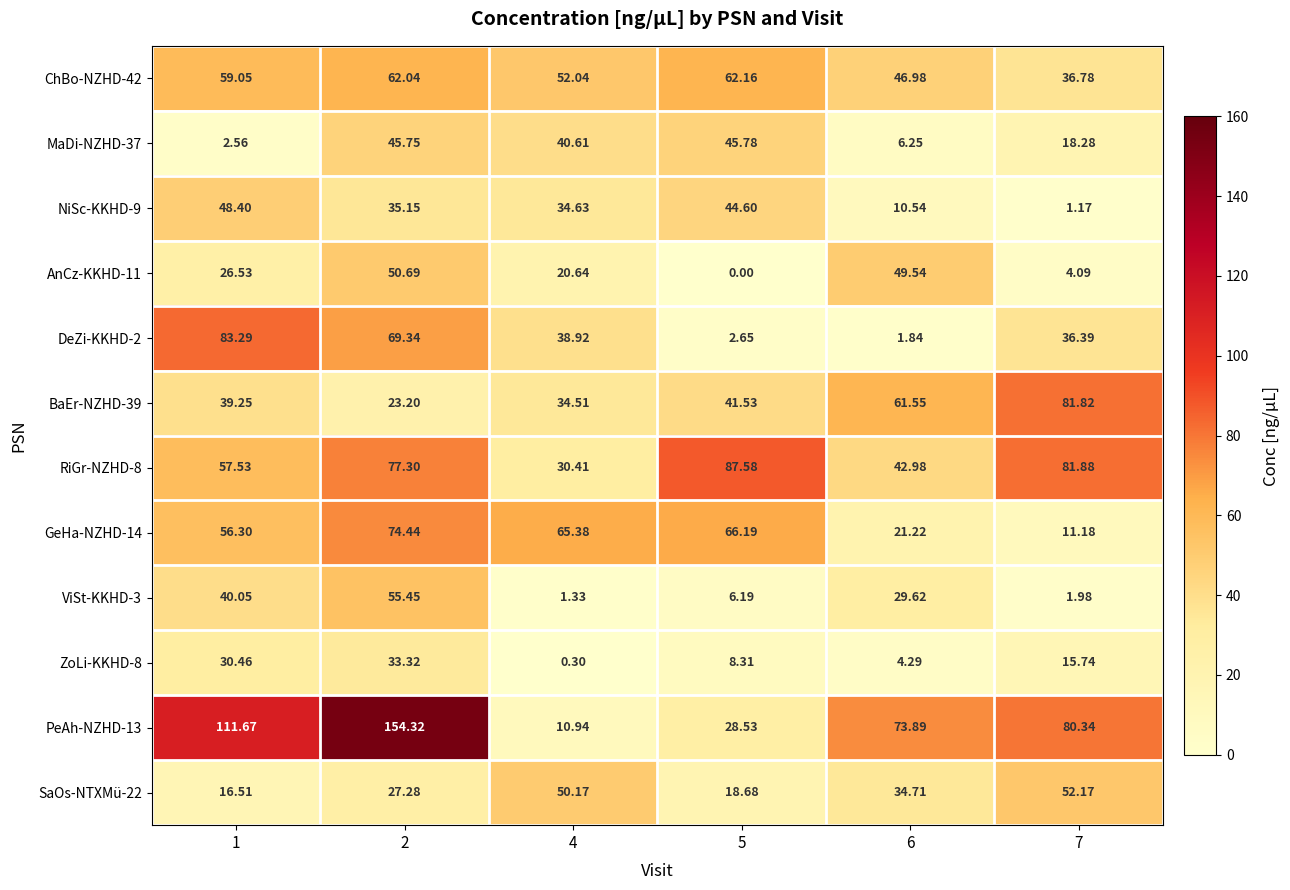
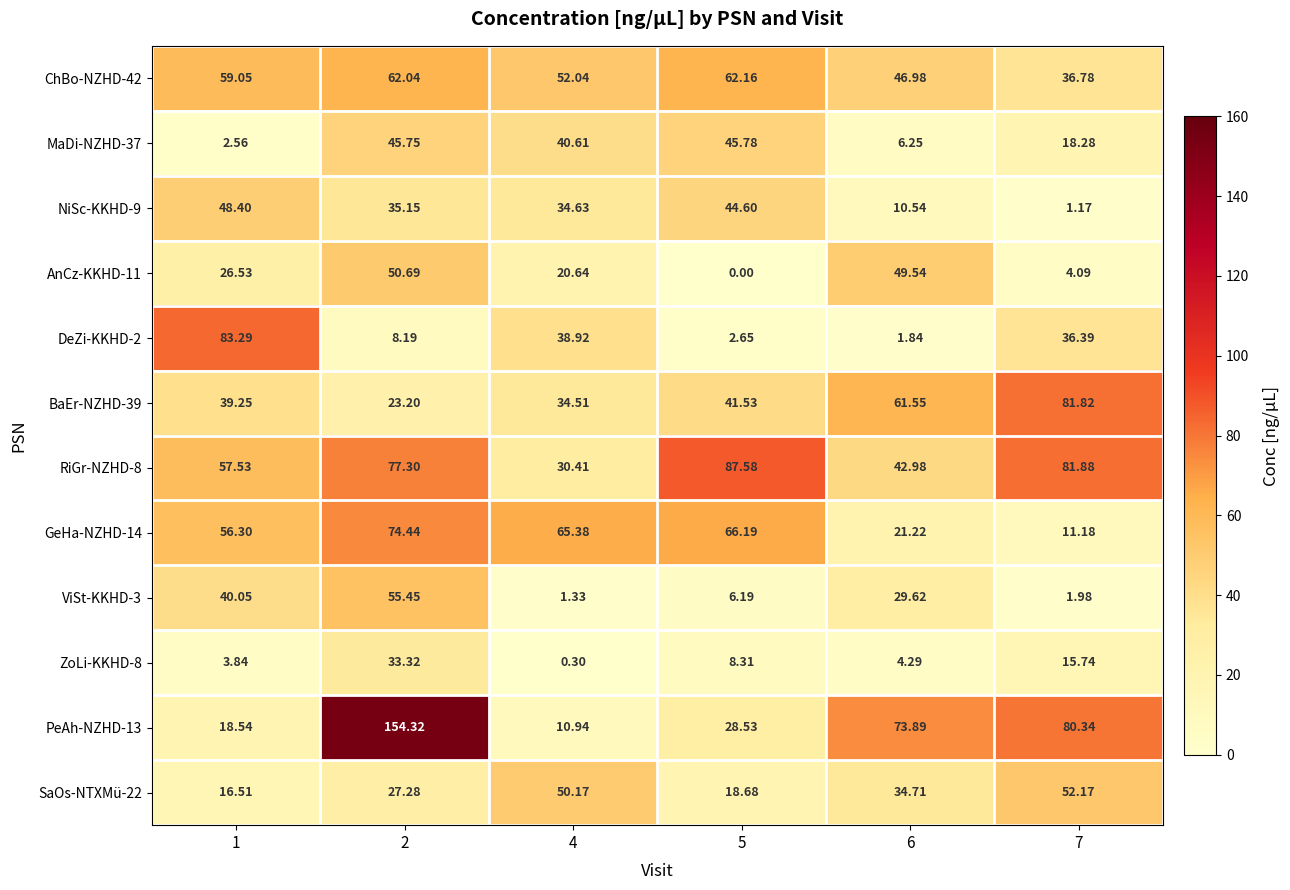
DeZi-KKHD-2, 2: 69.34 -> 8.19
ZoLi-KKHD-8, 1: 30.46 -> 3.84
PeAh-NZHD-13, 1: 111.67 -> 18.54
